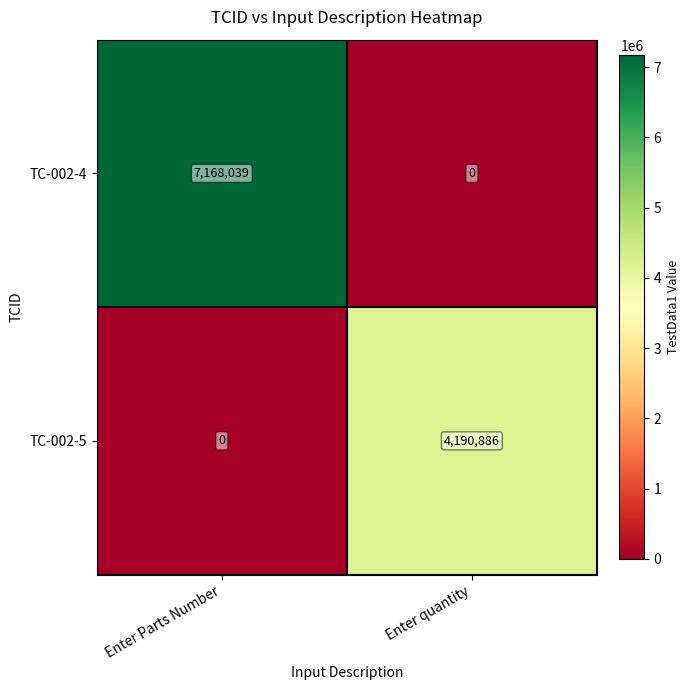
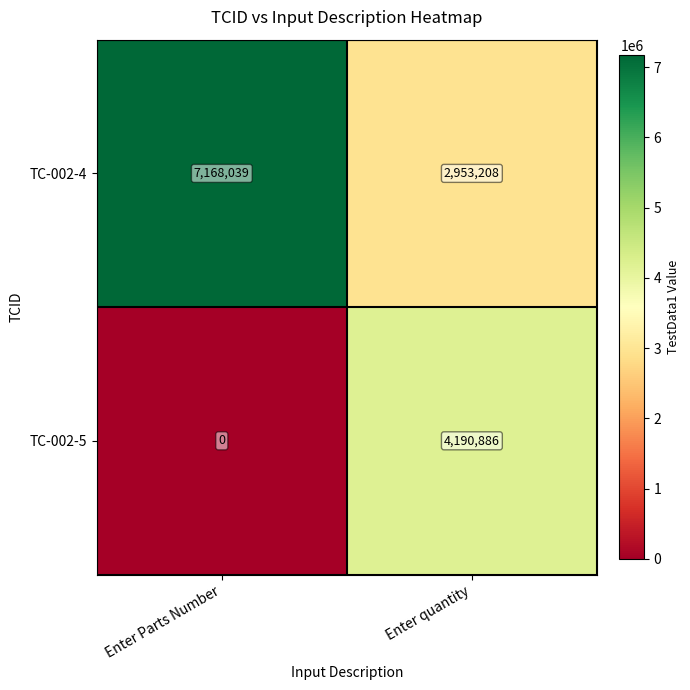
TC-002-4, Enter quantity: 0 -> 2,953,208
